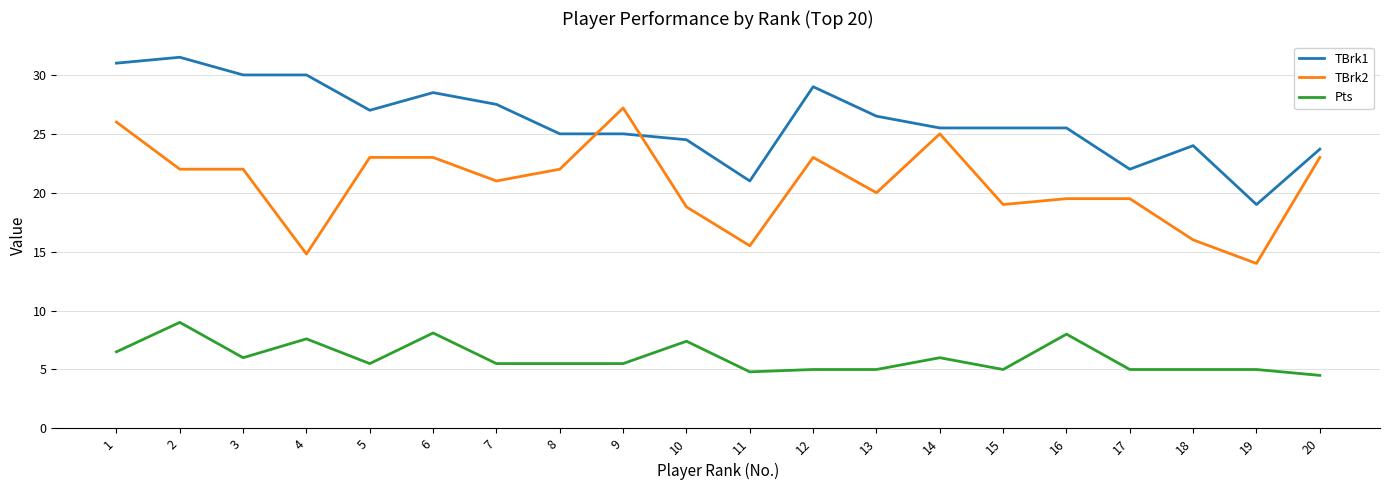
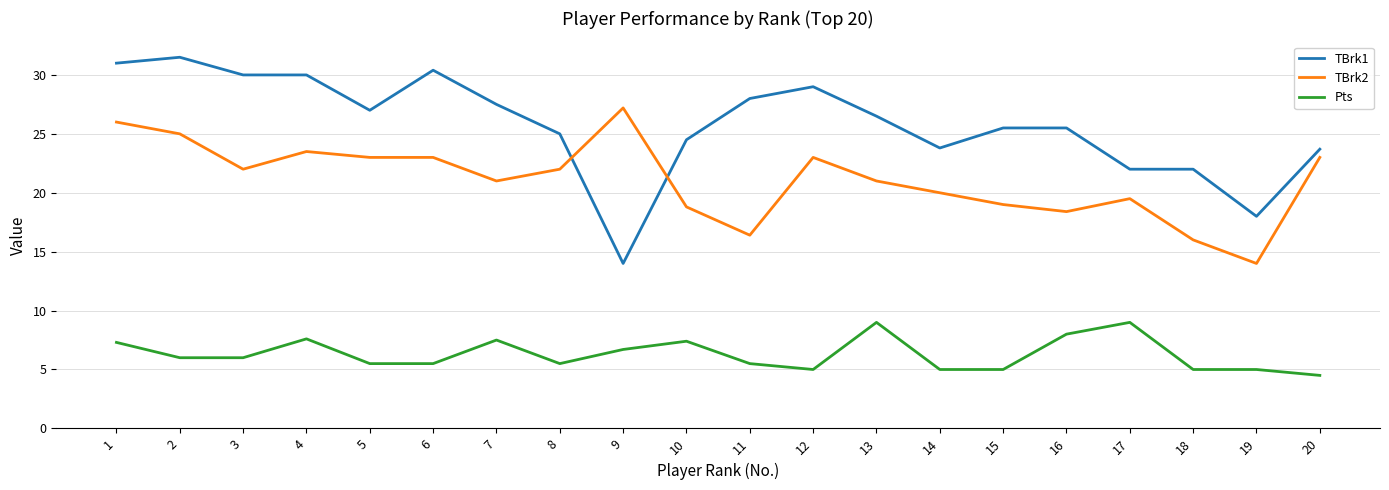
Pts, 1: 6.5 -> 7.3
TBrk2, 2: 22 -> 25
Pts, 2: 9 -> 6
TBrk2, 4: 14.8 -> 23.5
TBrk1, 6: 28.5 -> 30.4
Pts, 6: 8.1 -> 5.5
Pts, 7: 5.5 -> 7.5
TBrk1, 9: 25 -> 14
Pts, 9: 5.5 -> 6.7
TBrk1, 11: 21 -> 28
TBrk2, 11: 15.5 -> 16.4
Pts, 11: 4.8 -> 5.5
TBrk2, 13: 20 -> 21
Pts, 13: 5 -> 9
TBrk1, 14: 25.5 -> 23.8
TBrk2, 14: 25 -> 20
Pts, 14: 6 -> 5
TBrk2, 16: 19.5 -> 18.4
Pts, 17: 5 -> 9
TBrk1, 18: 24 -> 22
TBrk1, 19: 19 -> 18
